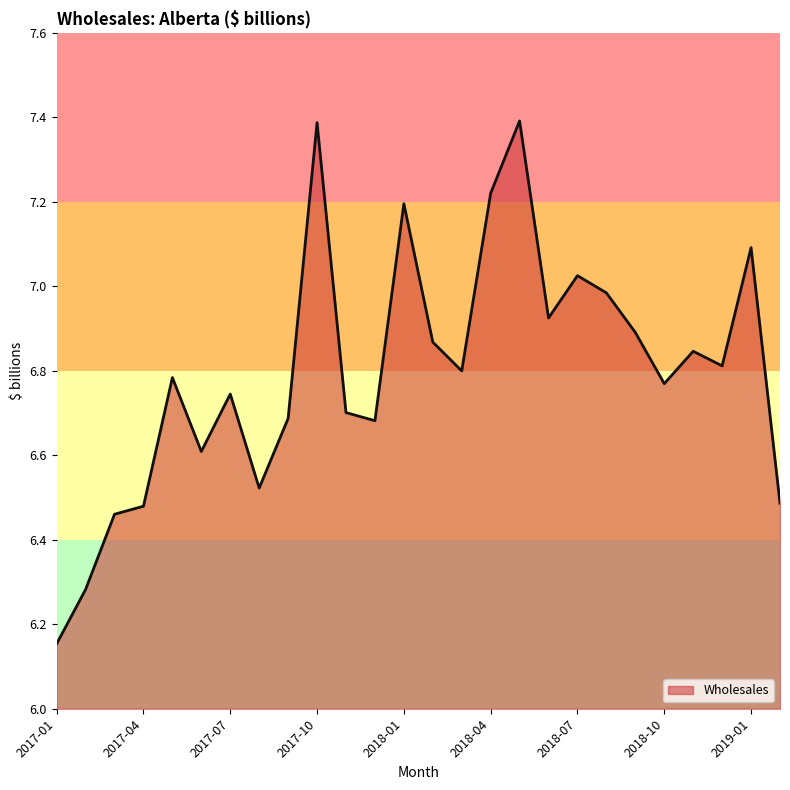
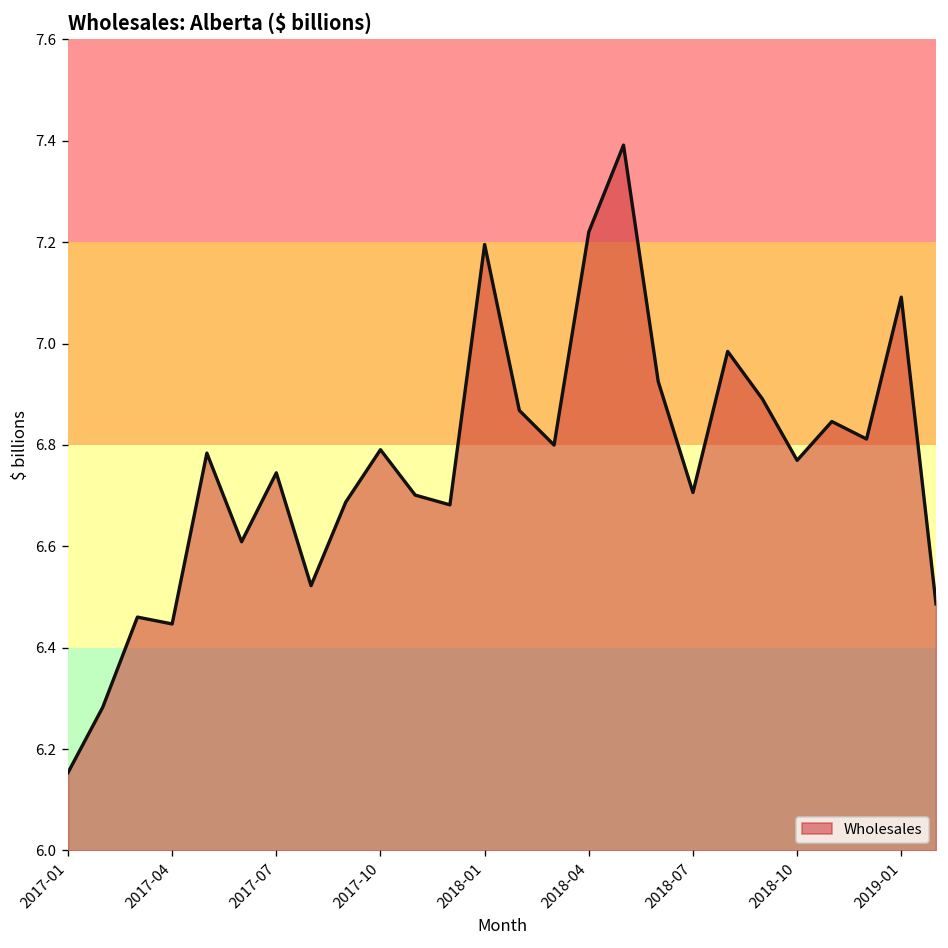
2017-04: 6.48 -> 6.45
2017-10: 7.39 -> 6.79
2018-07: 7.03 -> 6.71
